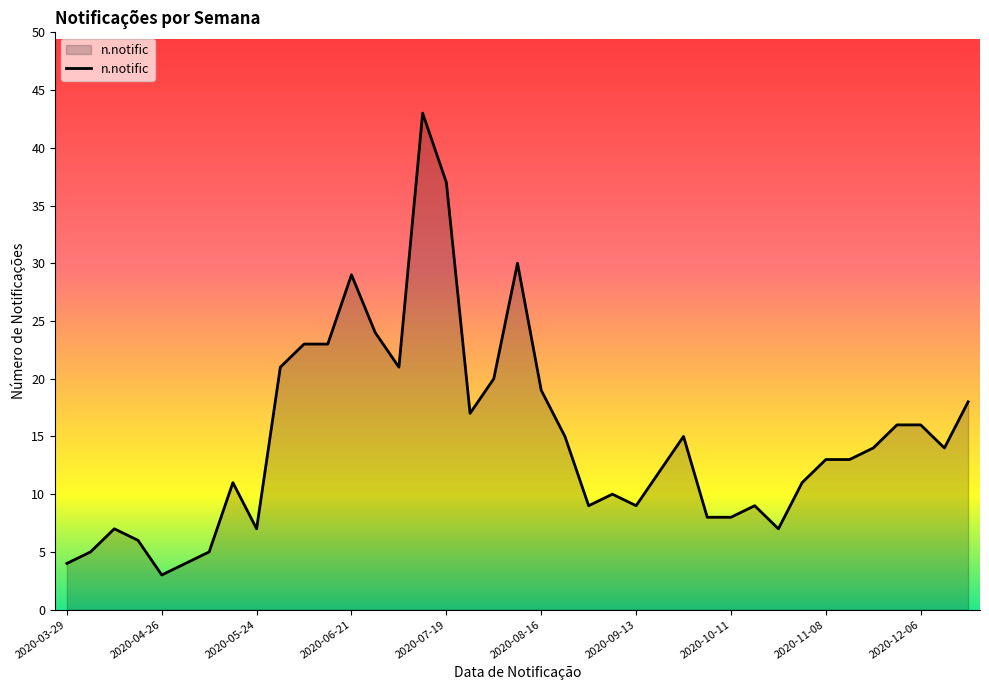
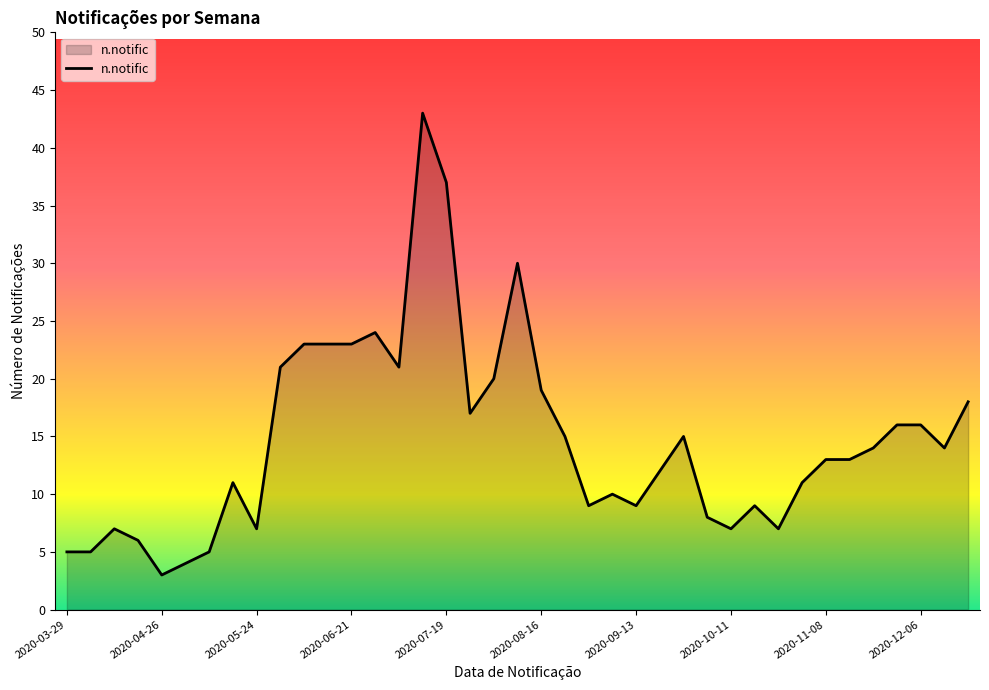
2020-03-29: 4 -> 5
2020-06-21: 29 -> 23
2020-10-11: 8 -> 7
